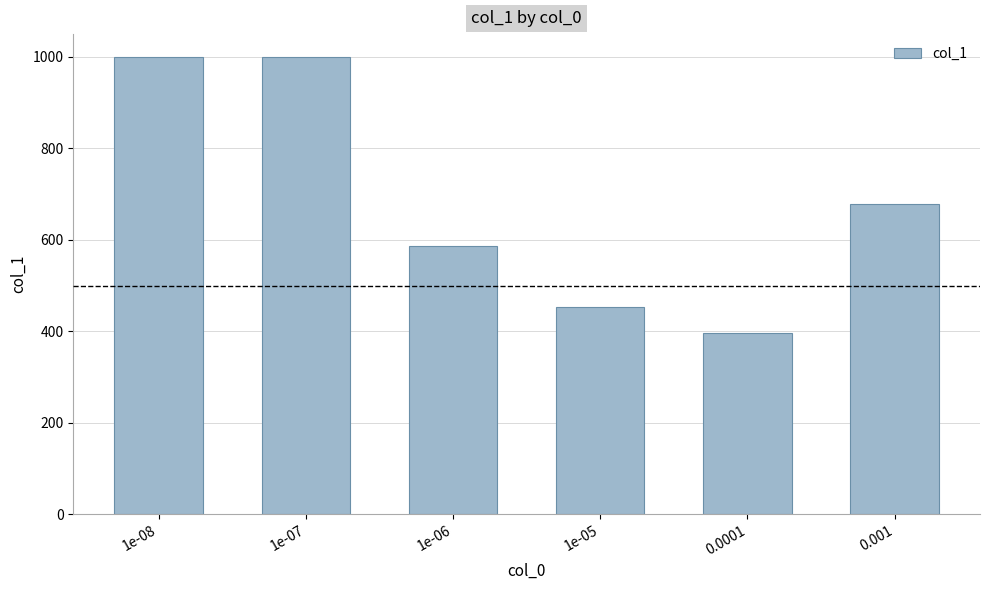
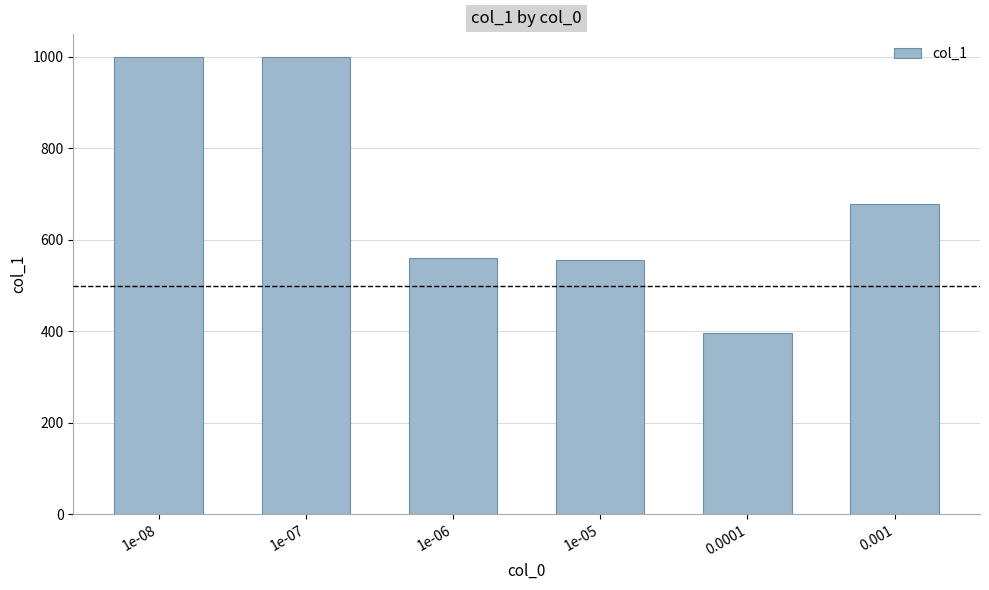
1e-06: 590 -> 560
1e-05: 450 -> 560
